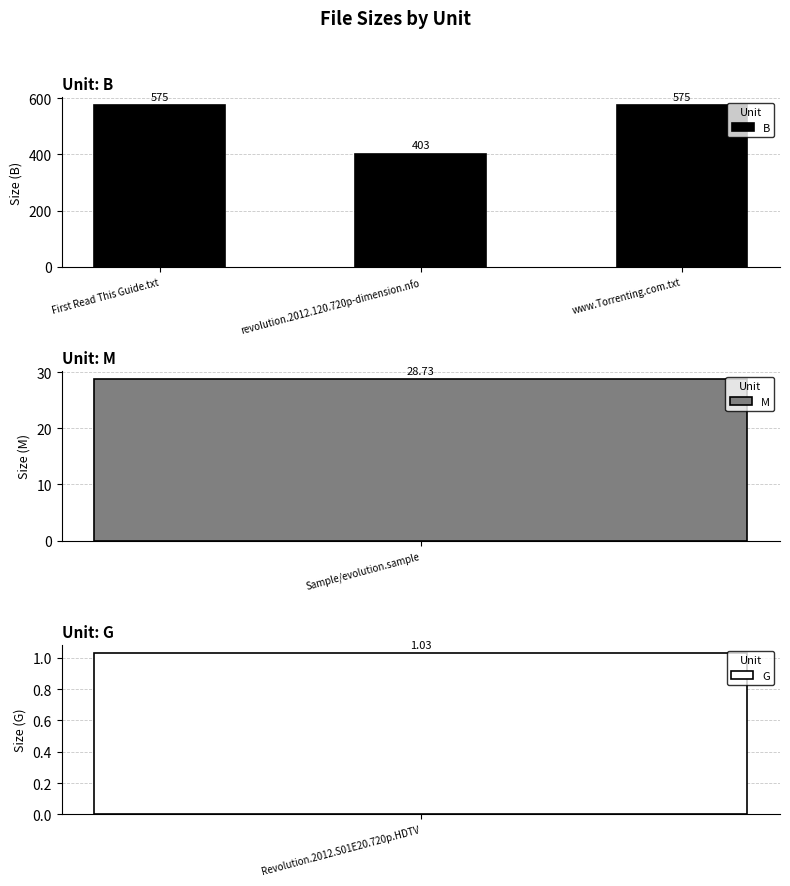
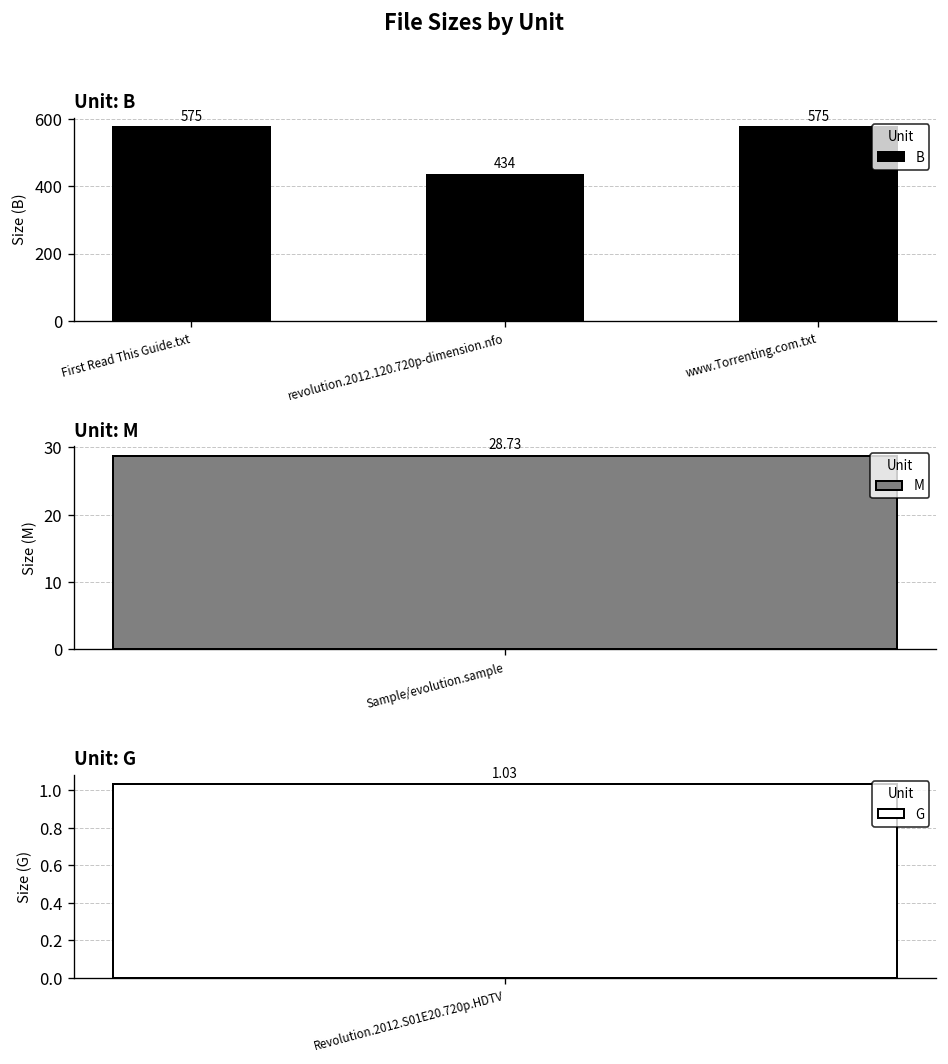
Unit: B, revolution.2012.120.720p-dimension.nfo: 403 -> 434
